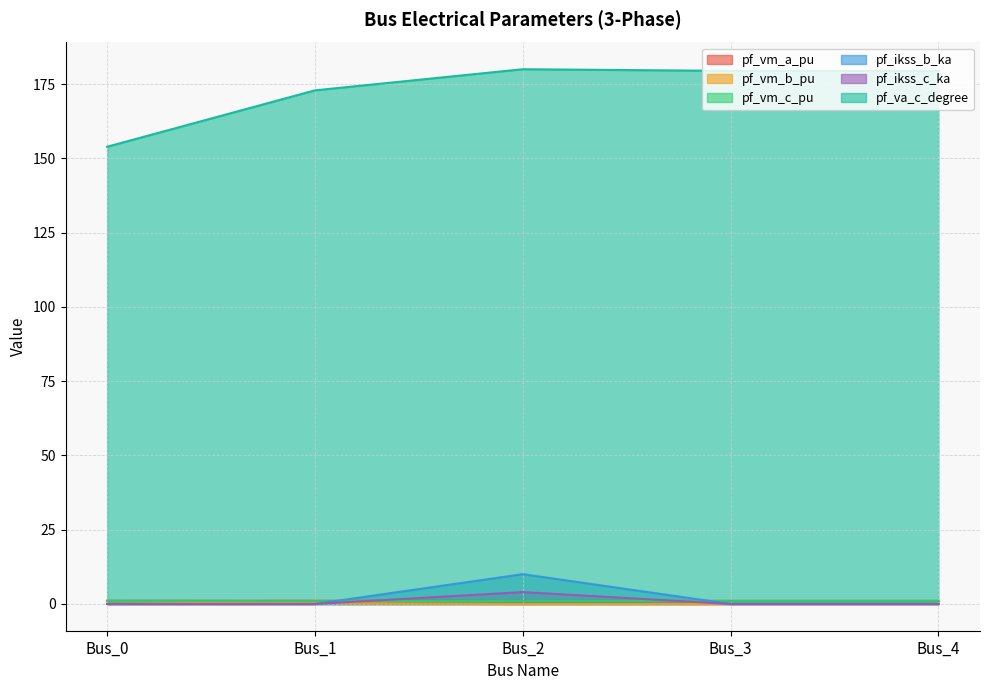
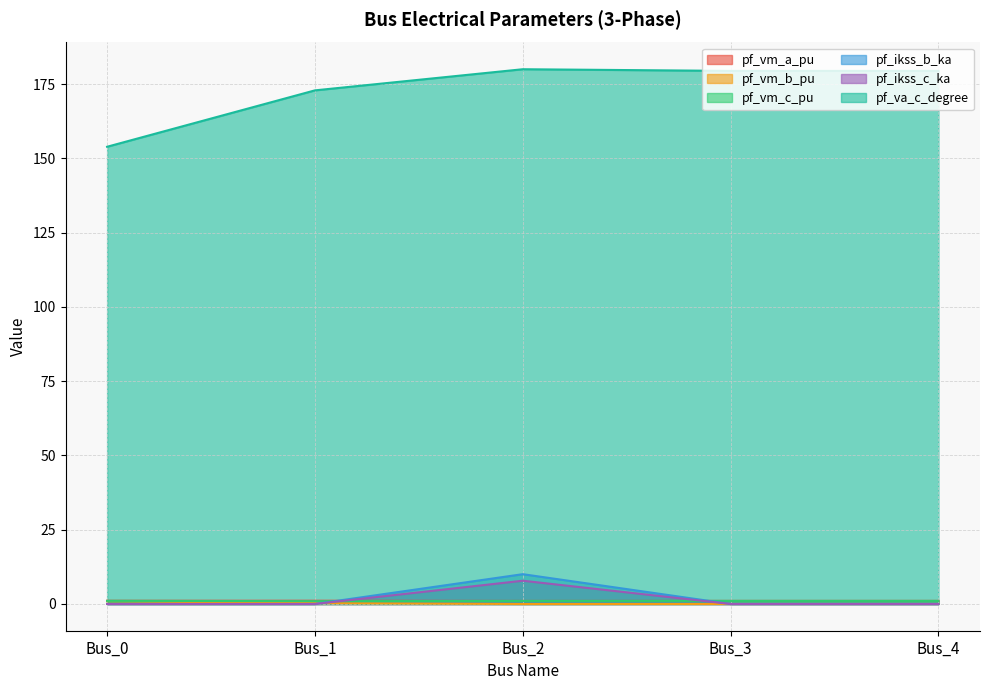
pf_ikss_c_ka, Bus_2: 4 -> 8
